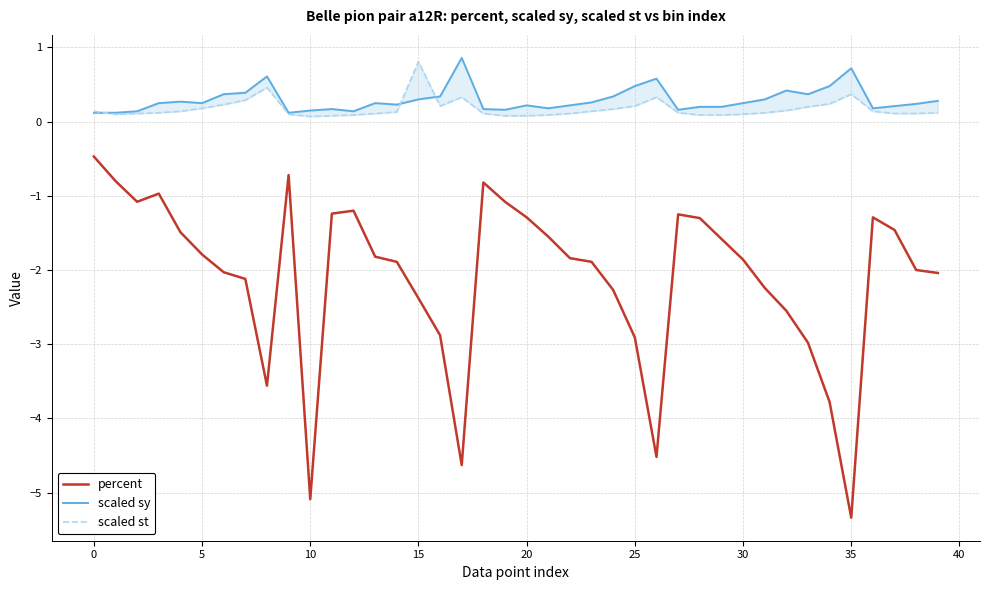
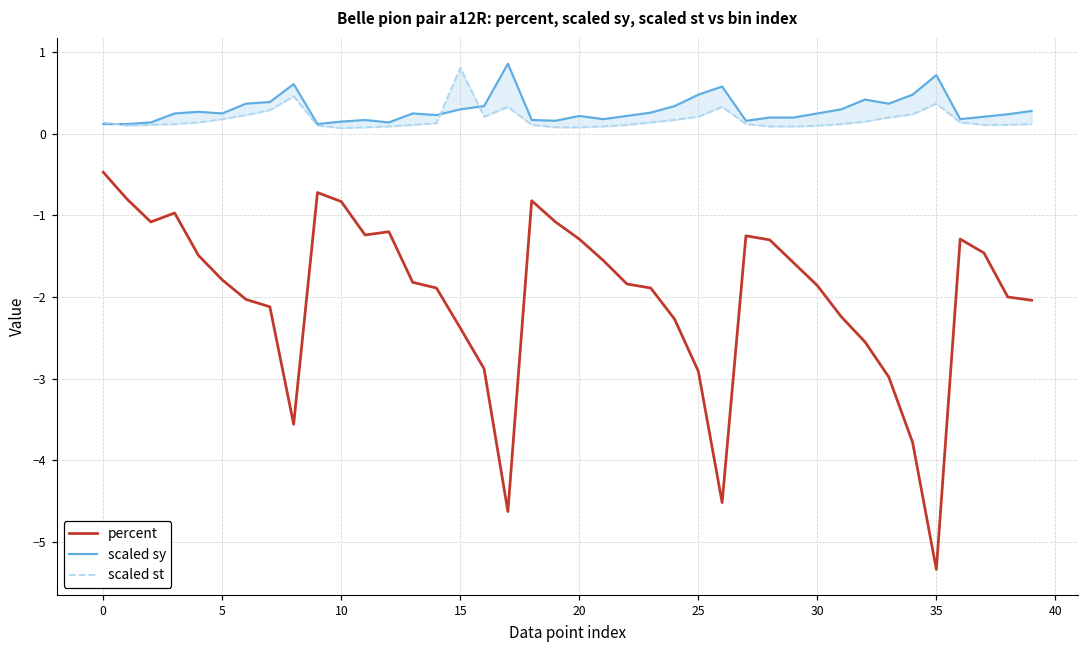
percent, 10: -5.1 -> -0.8
